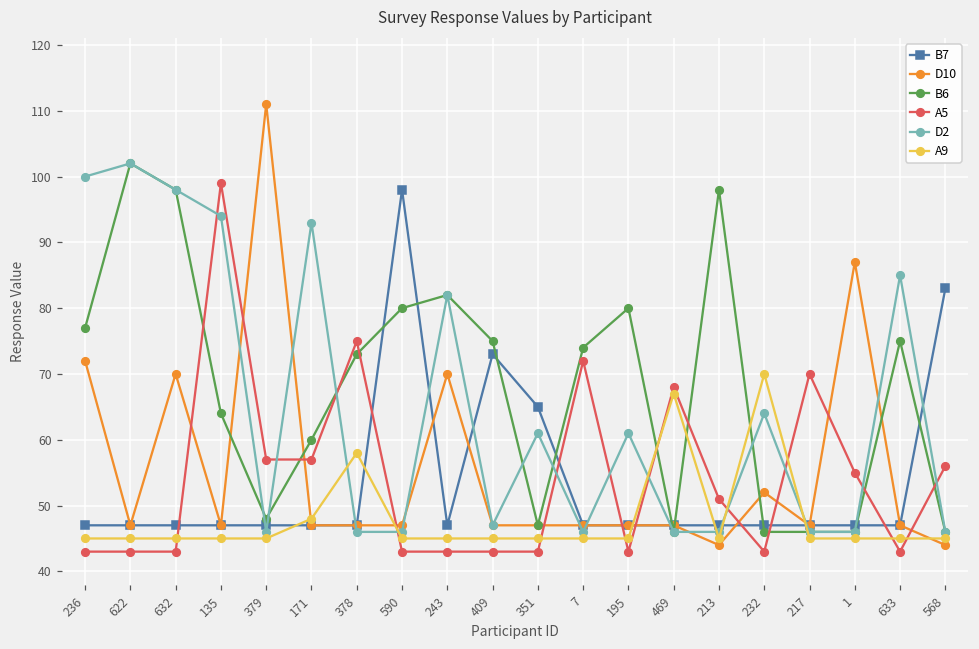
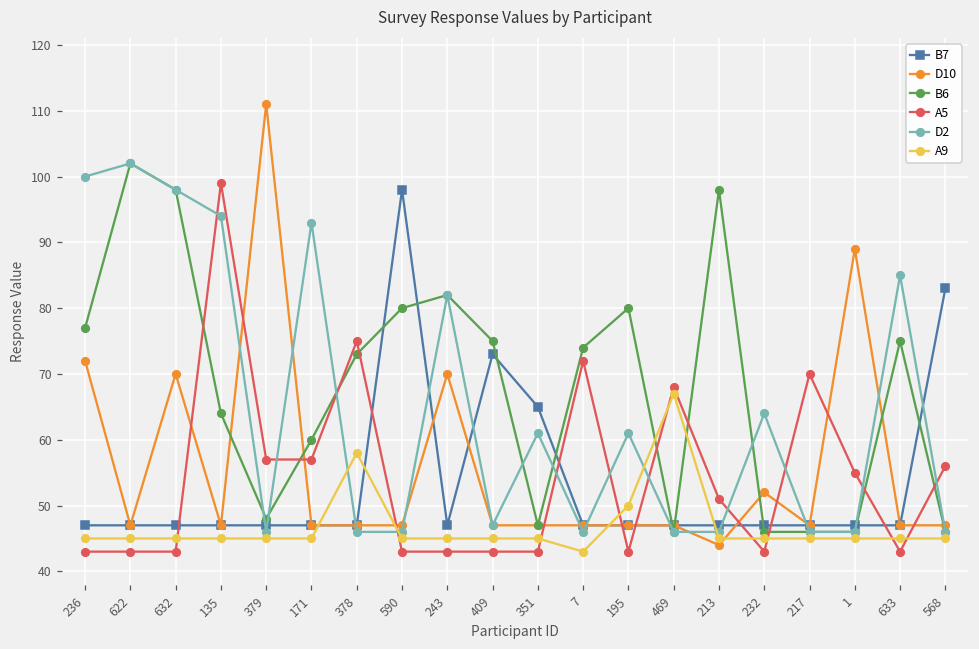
A9, 171: 48 -> 45
A9, 7: 45 -> 43
A9, 195: 45 -> 50
A9, 232: 70 -> 45
D10, 1: 87 -> 89
D10, 568: 44 -> 47
